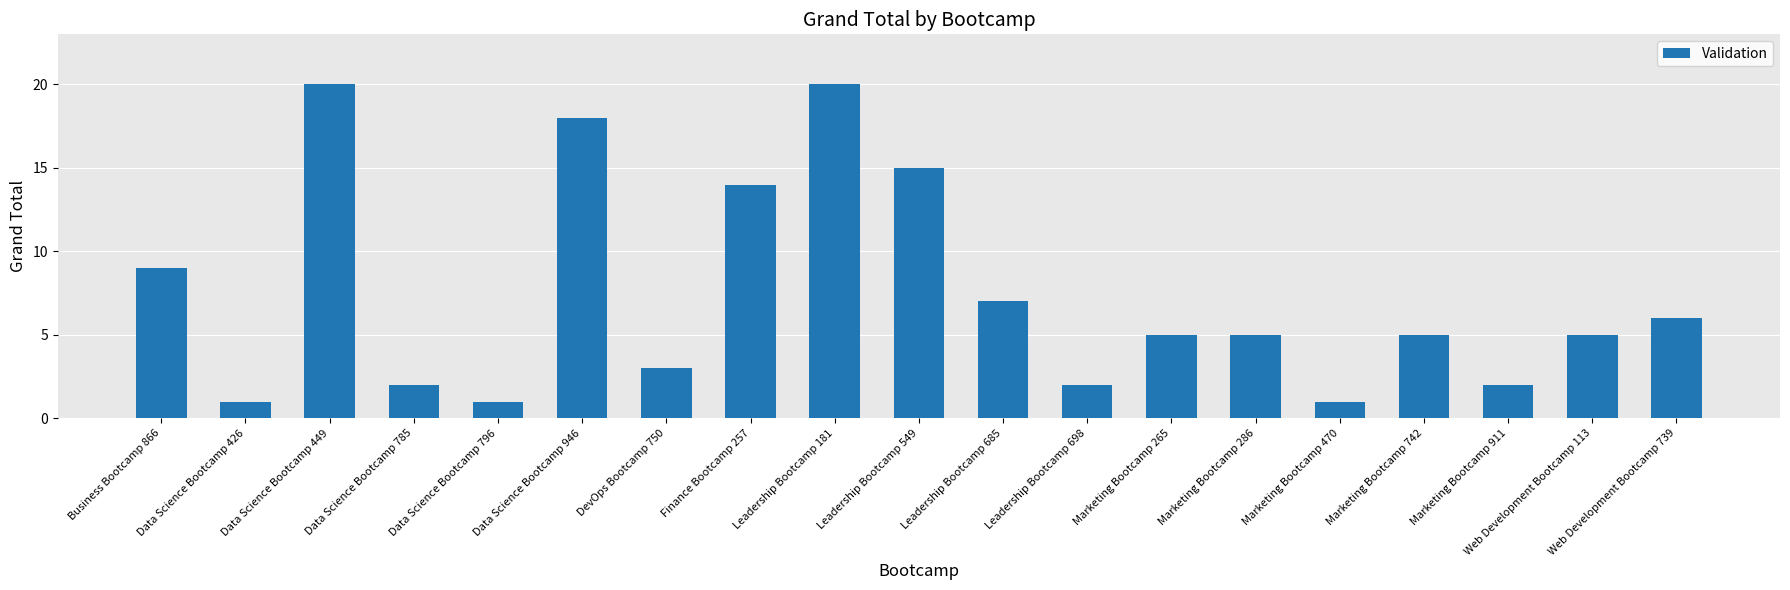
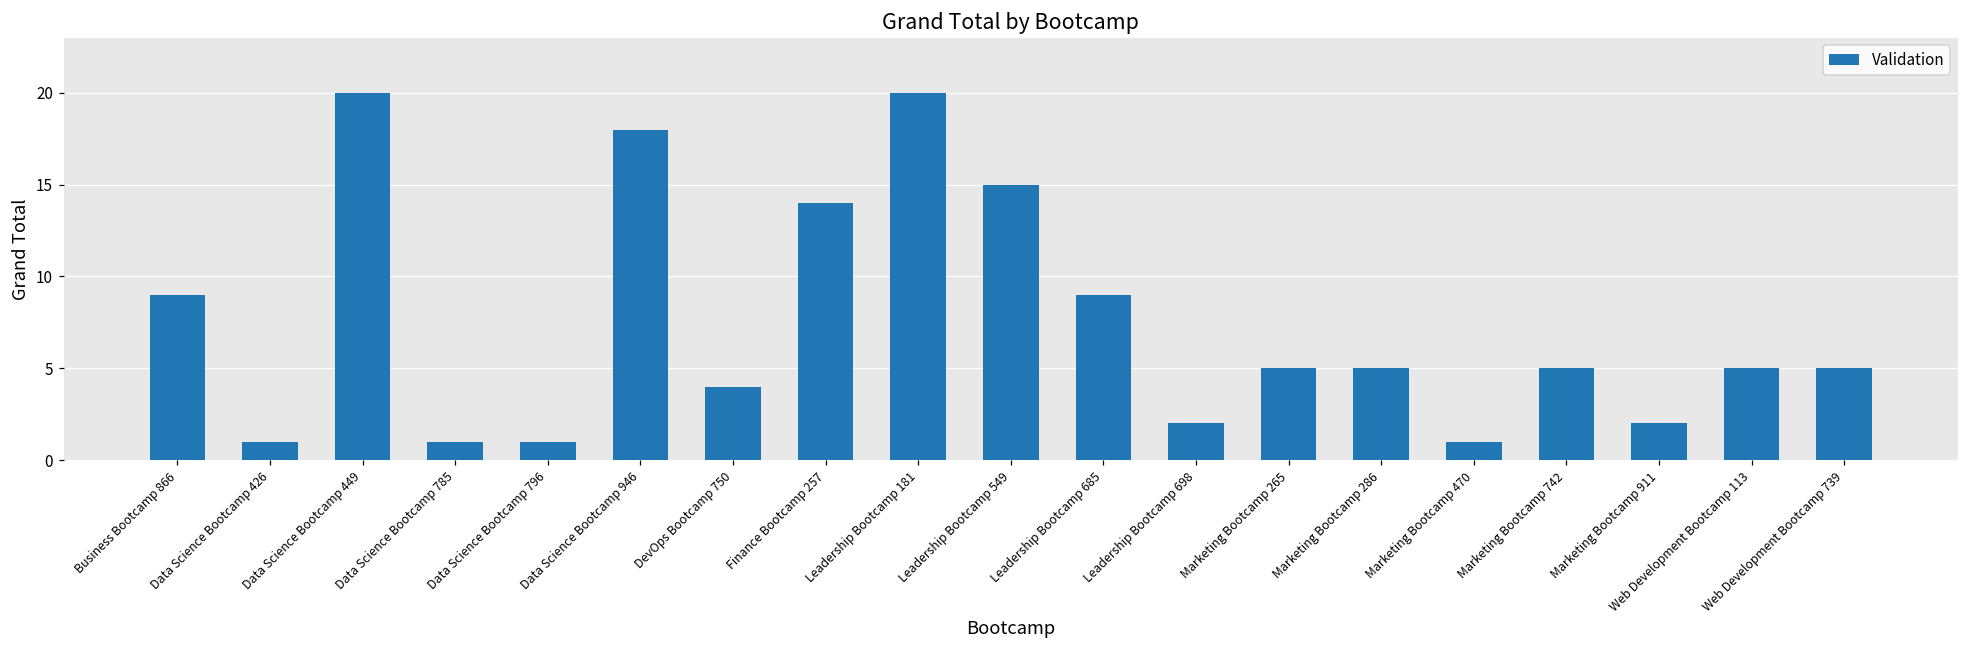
Data Science Bootcamp 785: 2 -> 1
DevOps Bootcamp 750: 3 -> 4
Leadership Bootcamp 685: 7 -> 9
Web Development Bootcamp 739: 6 -> 5
